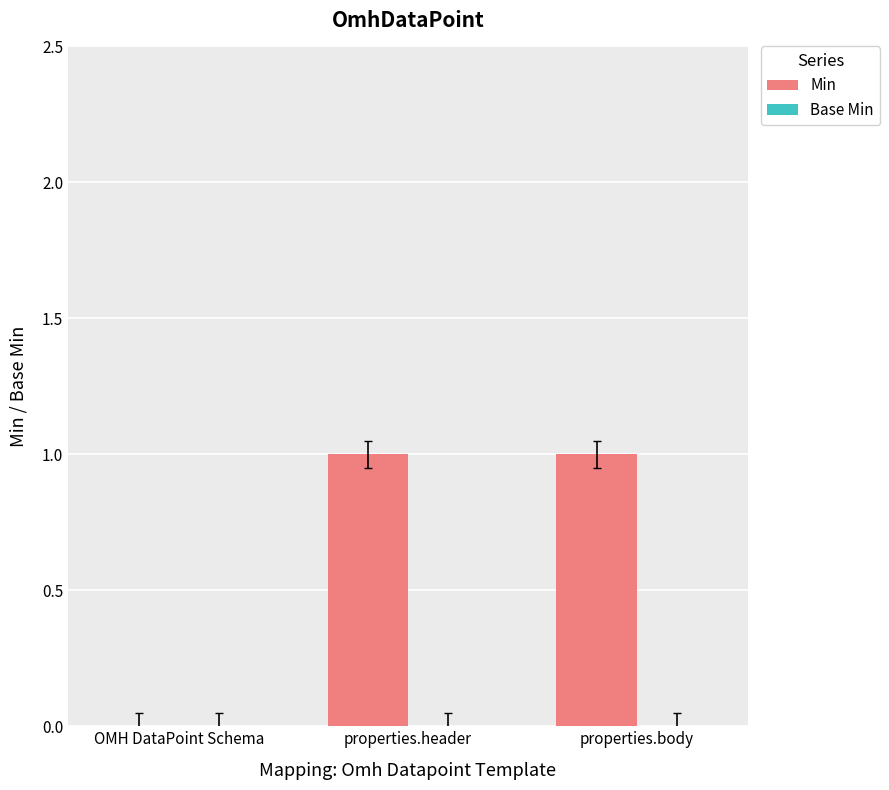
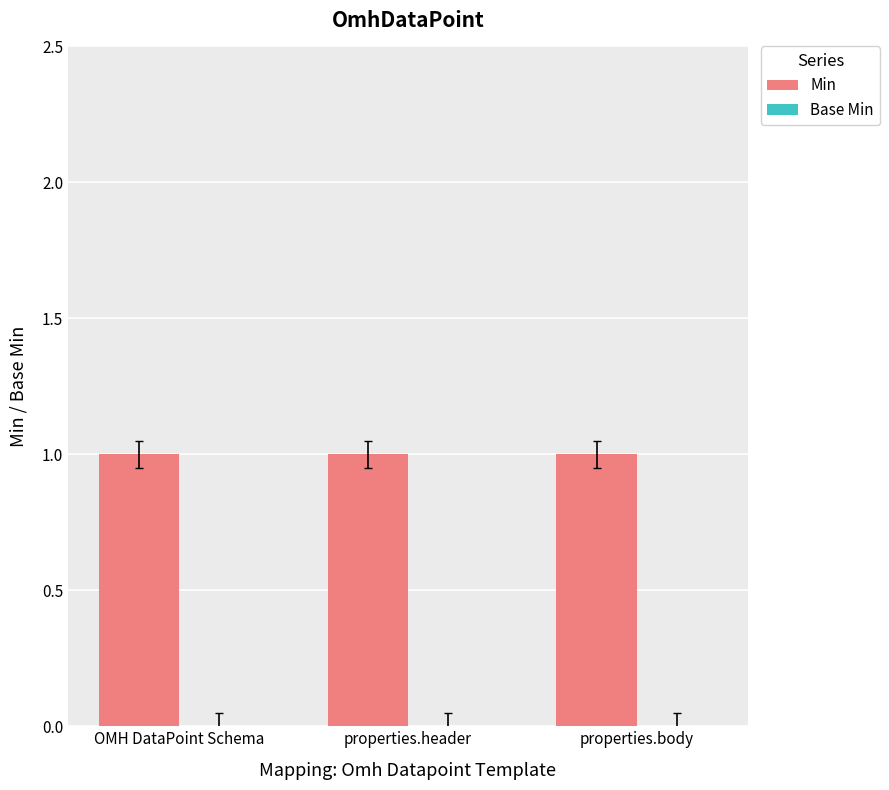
Min, OMH DataPoint Schema: 0 -> 1
